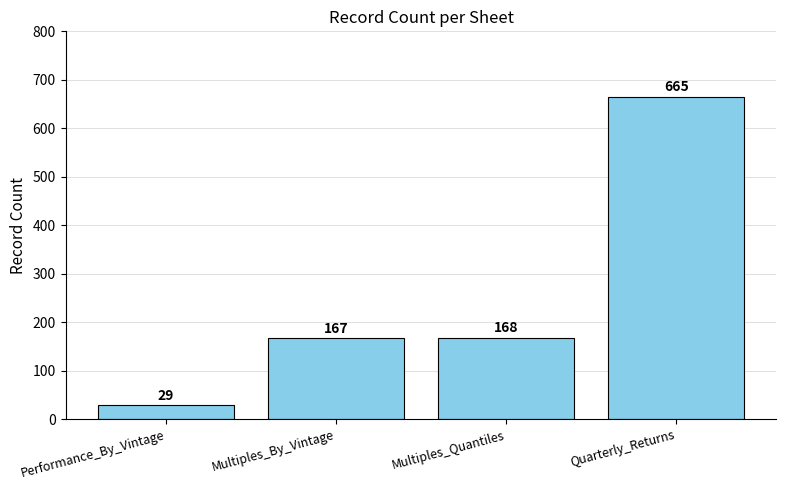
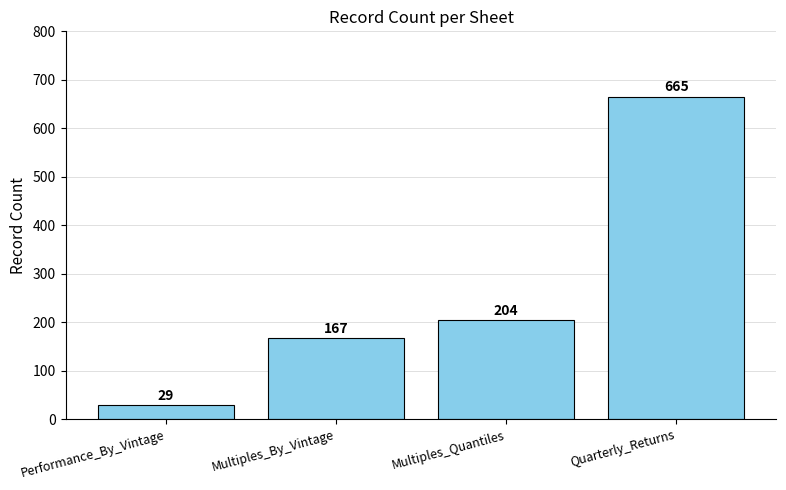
Multiples_Quantiles: 168 -> 204
